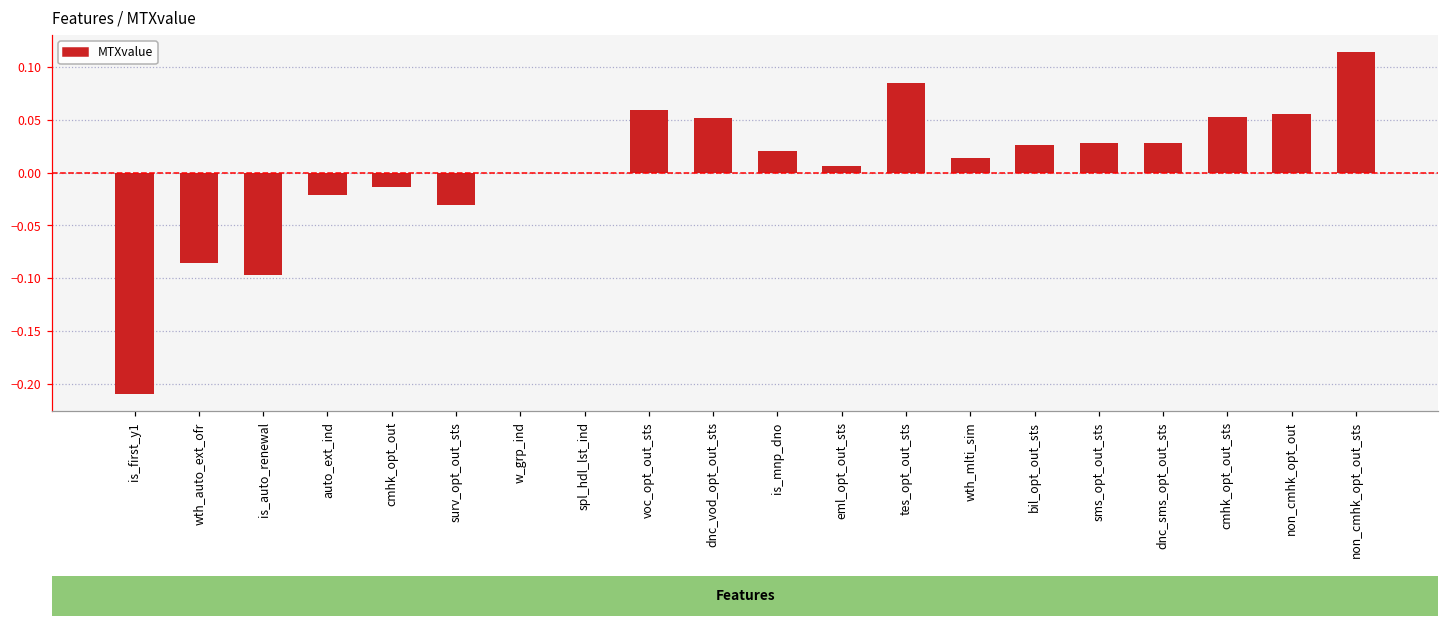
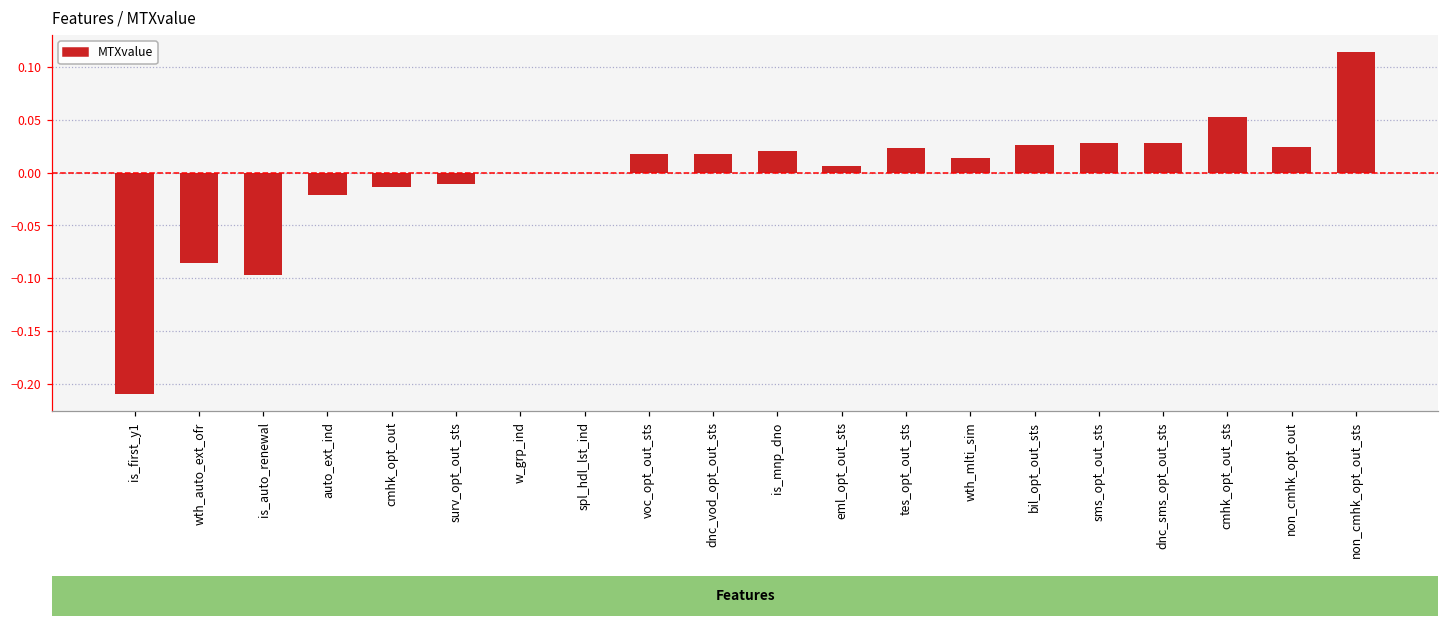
surv_opt_out_sts: -0.03 -> -0.01
voc_opt_out_sts: 0.06 -> 0.02
dnc_vod_opt_out_sts: 0.05 -> 0.02
tes_opt_out_sts: 0.08 -> 0.02
non_cmhk_opt_out: 0.06 -> 0.02
